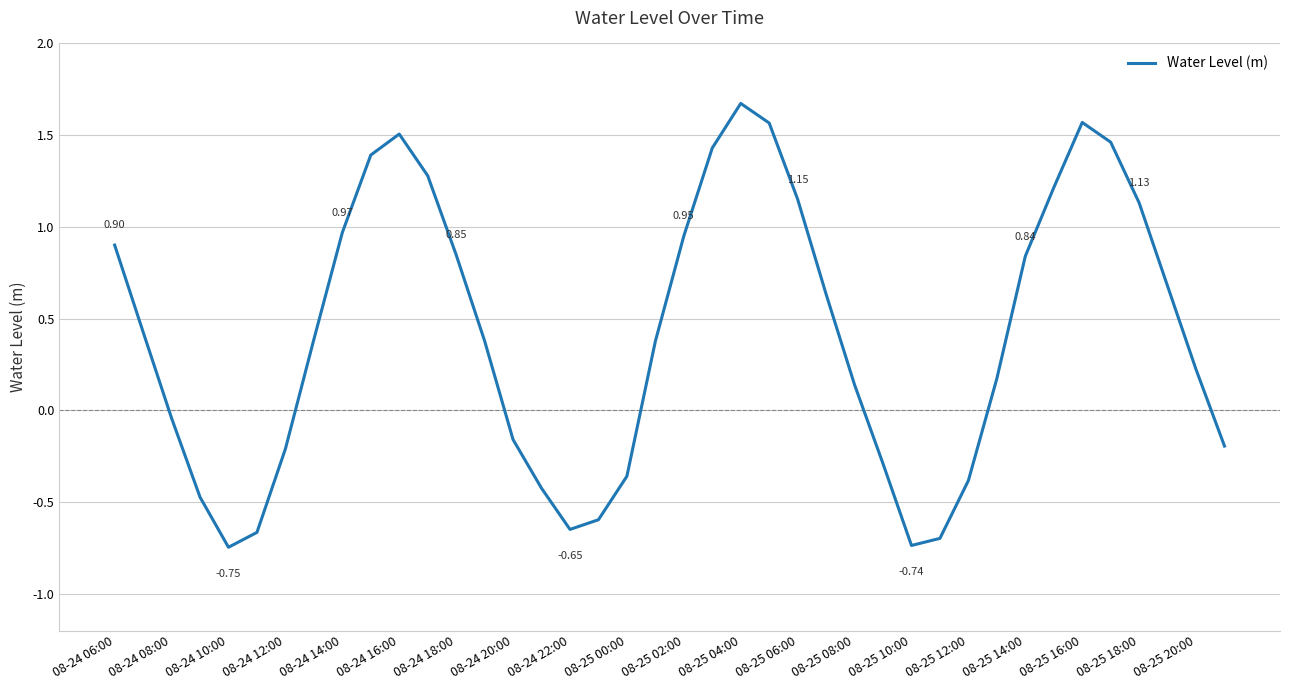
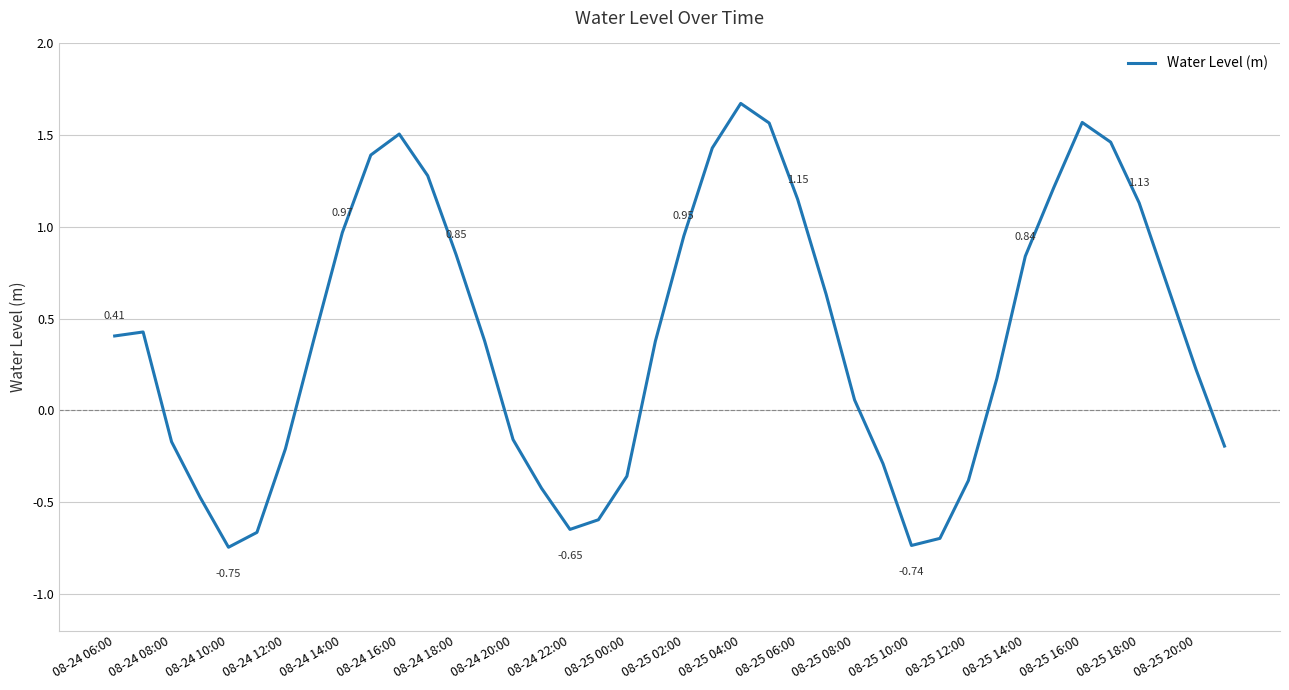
08-24 06:00: 0.90 -> 0.41
08-24 08:00: -0.04 -> -0.17
08-25 08:00: 0.14 -> 0.06
